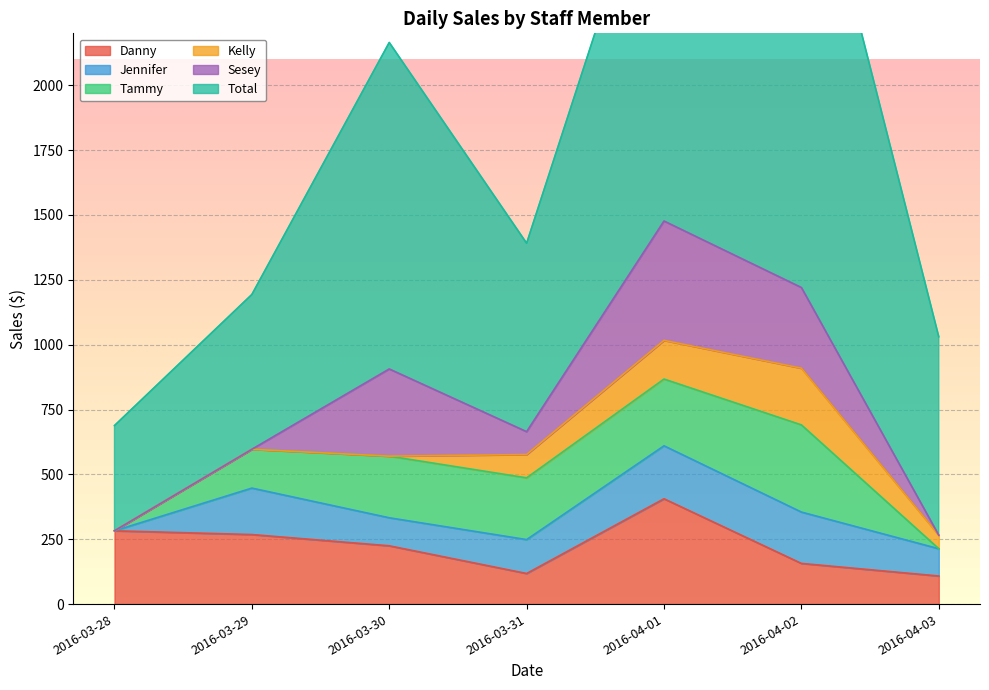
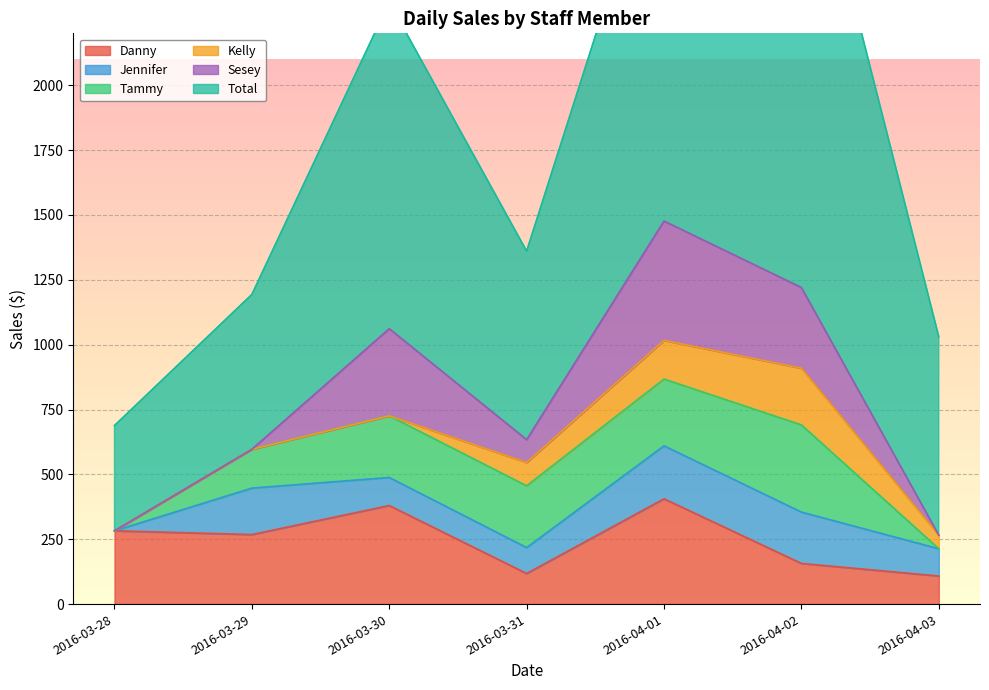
Danny, 2016-03-30: 220 -> 380
Jennifer, 2016-03-31: 130 -> 100
